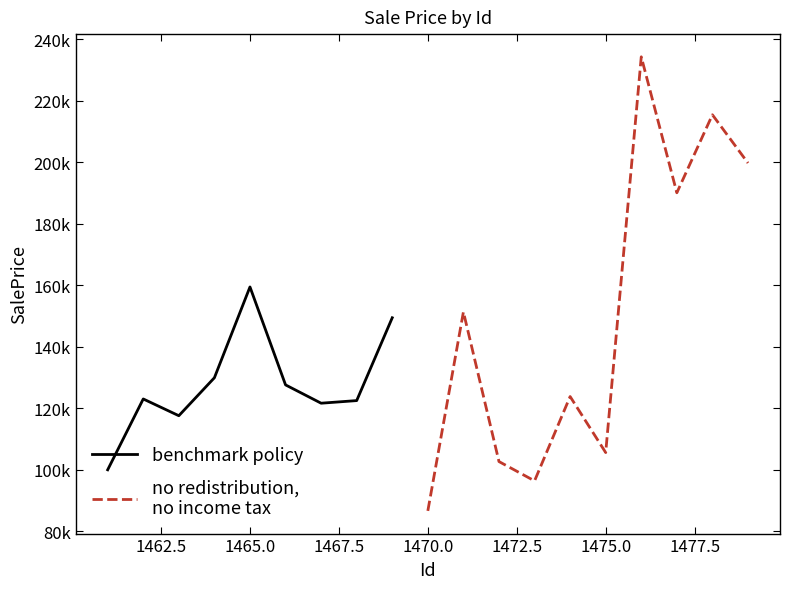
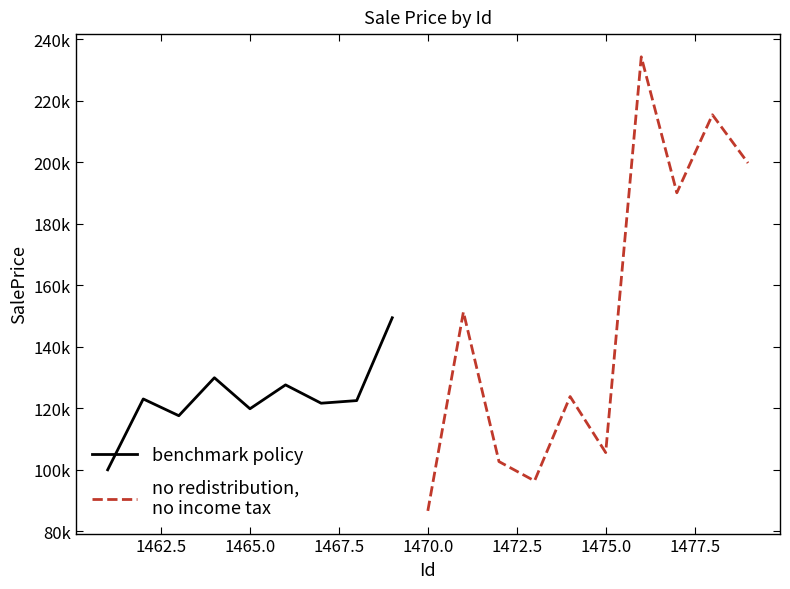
benchmark policy, 1465.0: 159000 -> 120000
